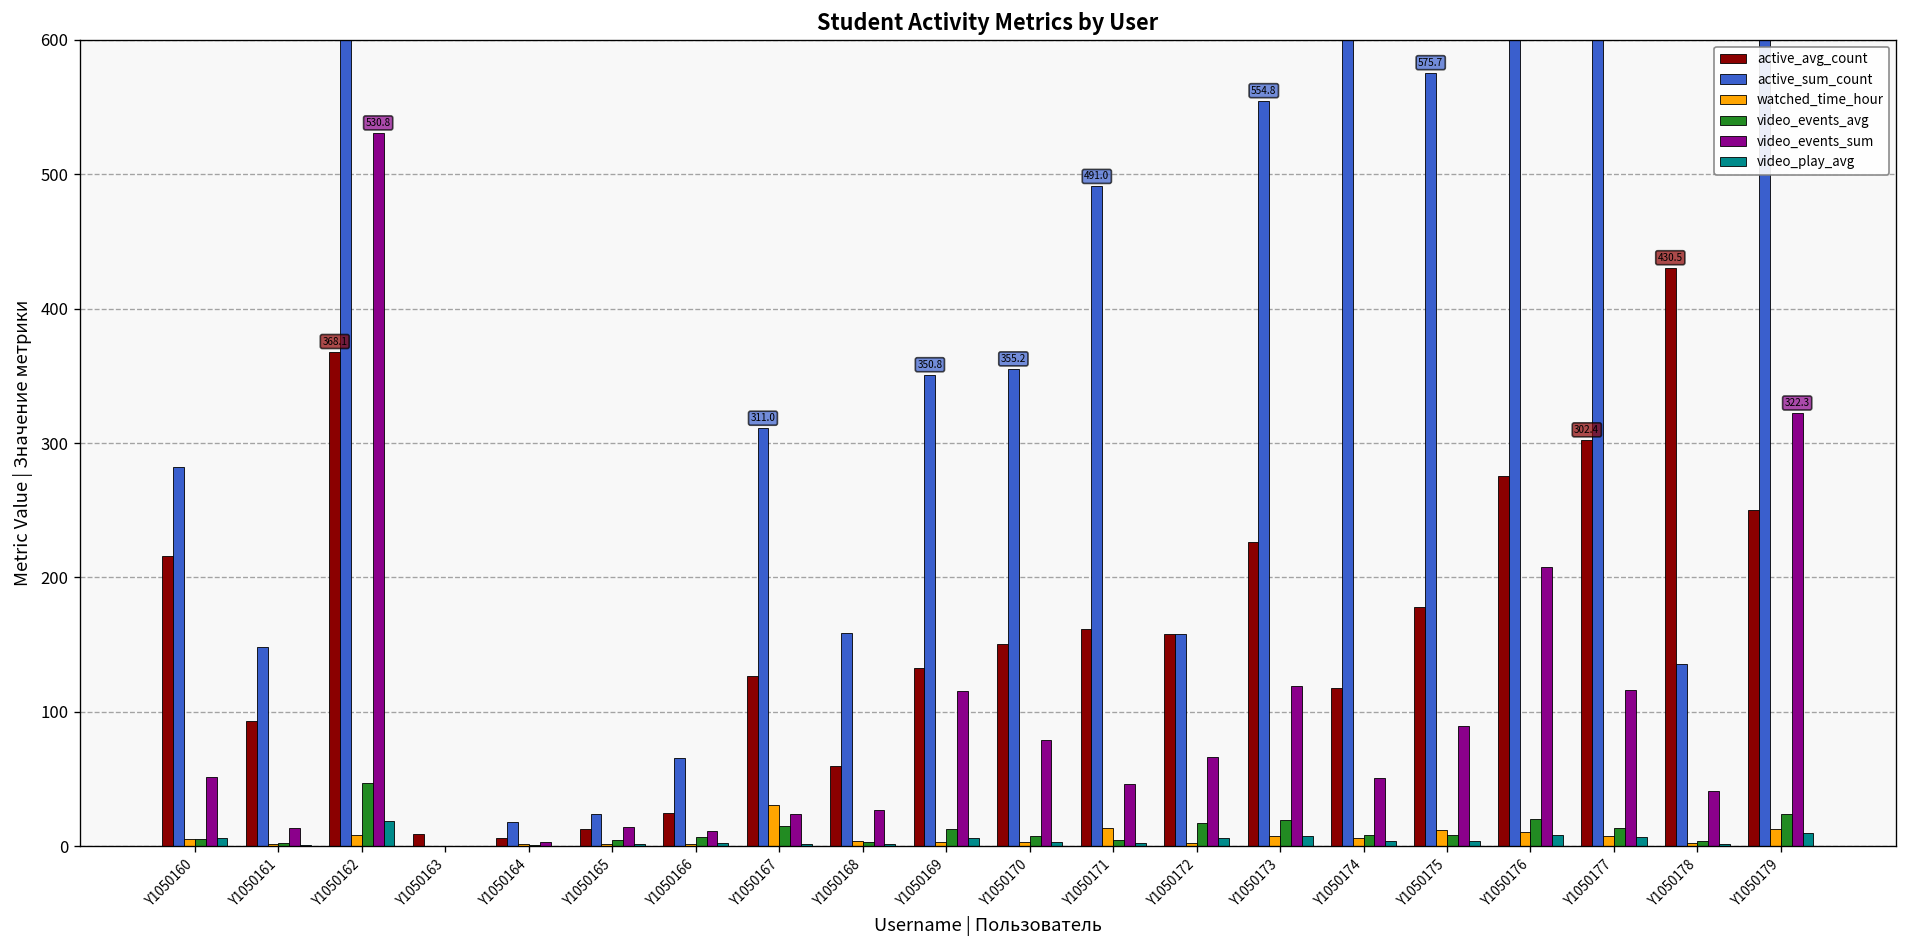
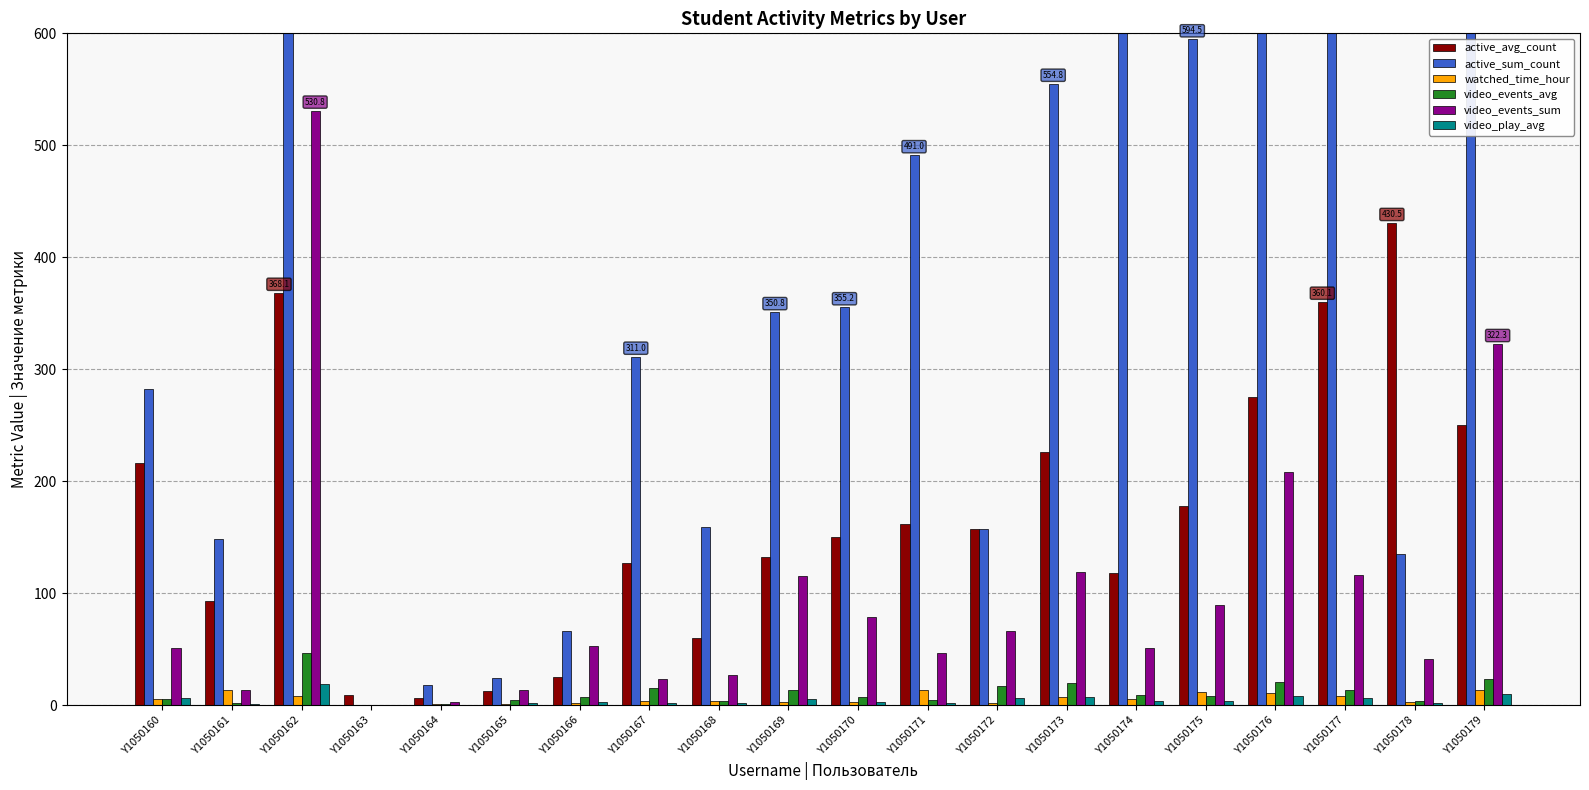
watched_time_hour, Y1050161: 2 -> 14
video_events_sum, Y1050166: 11 -> 53
watched_time_hour, Y1050167: 31 -> 3
active_sum_count, Y1050175: 575.7 -> 594.5
active_avg_count, Y1050177: 302.4 -> 360.1
